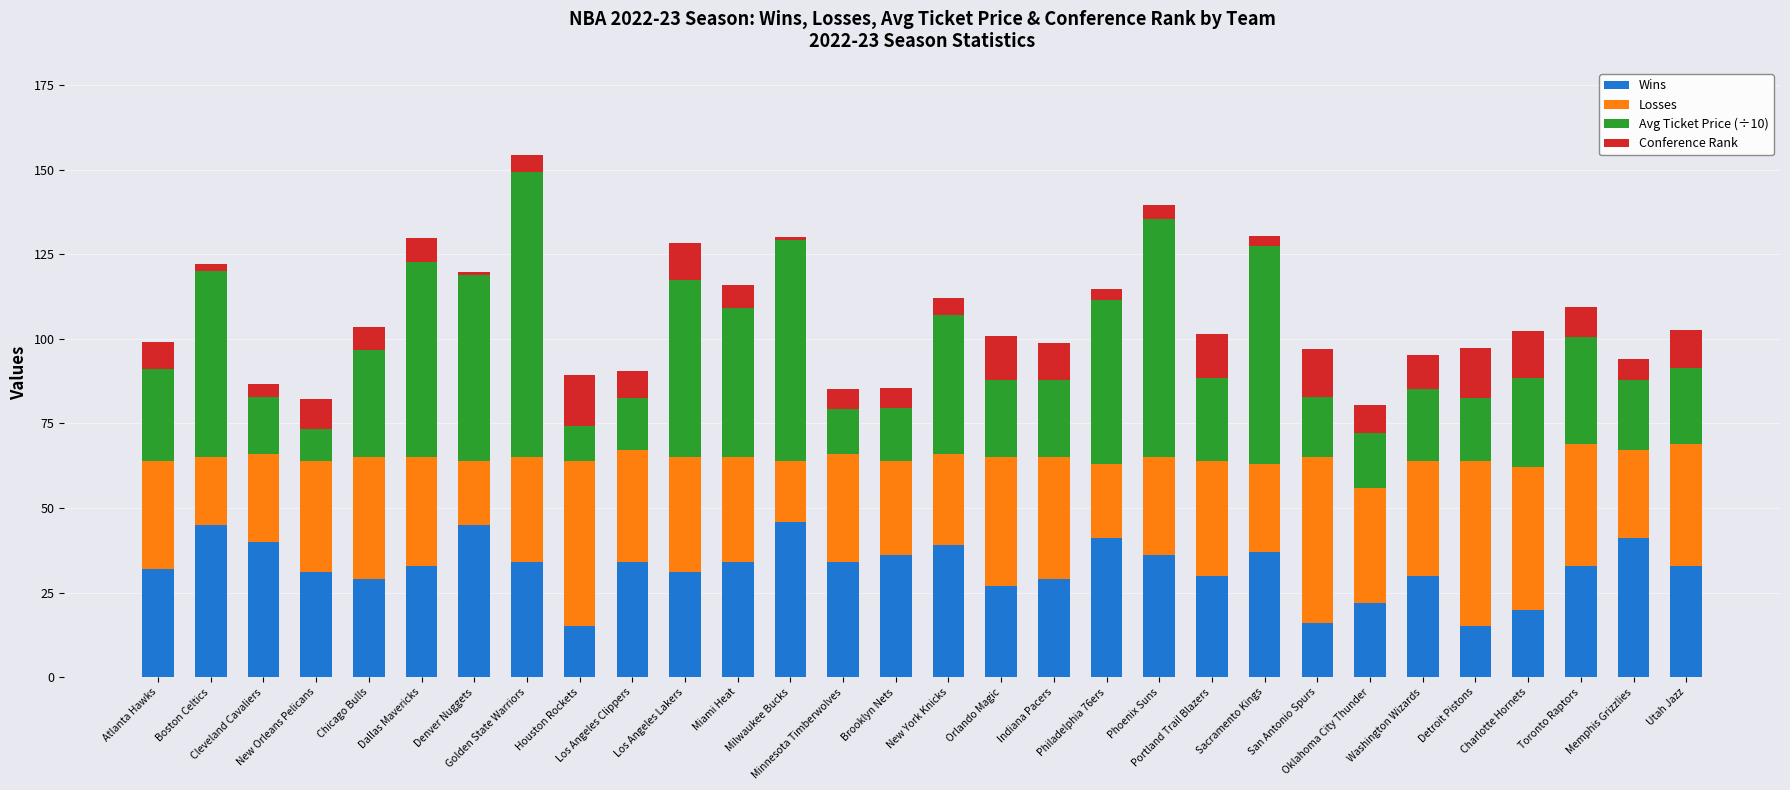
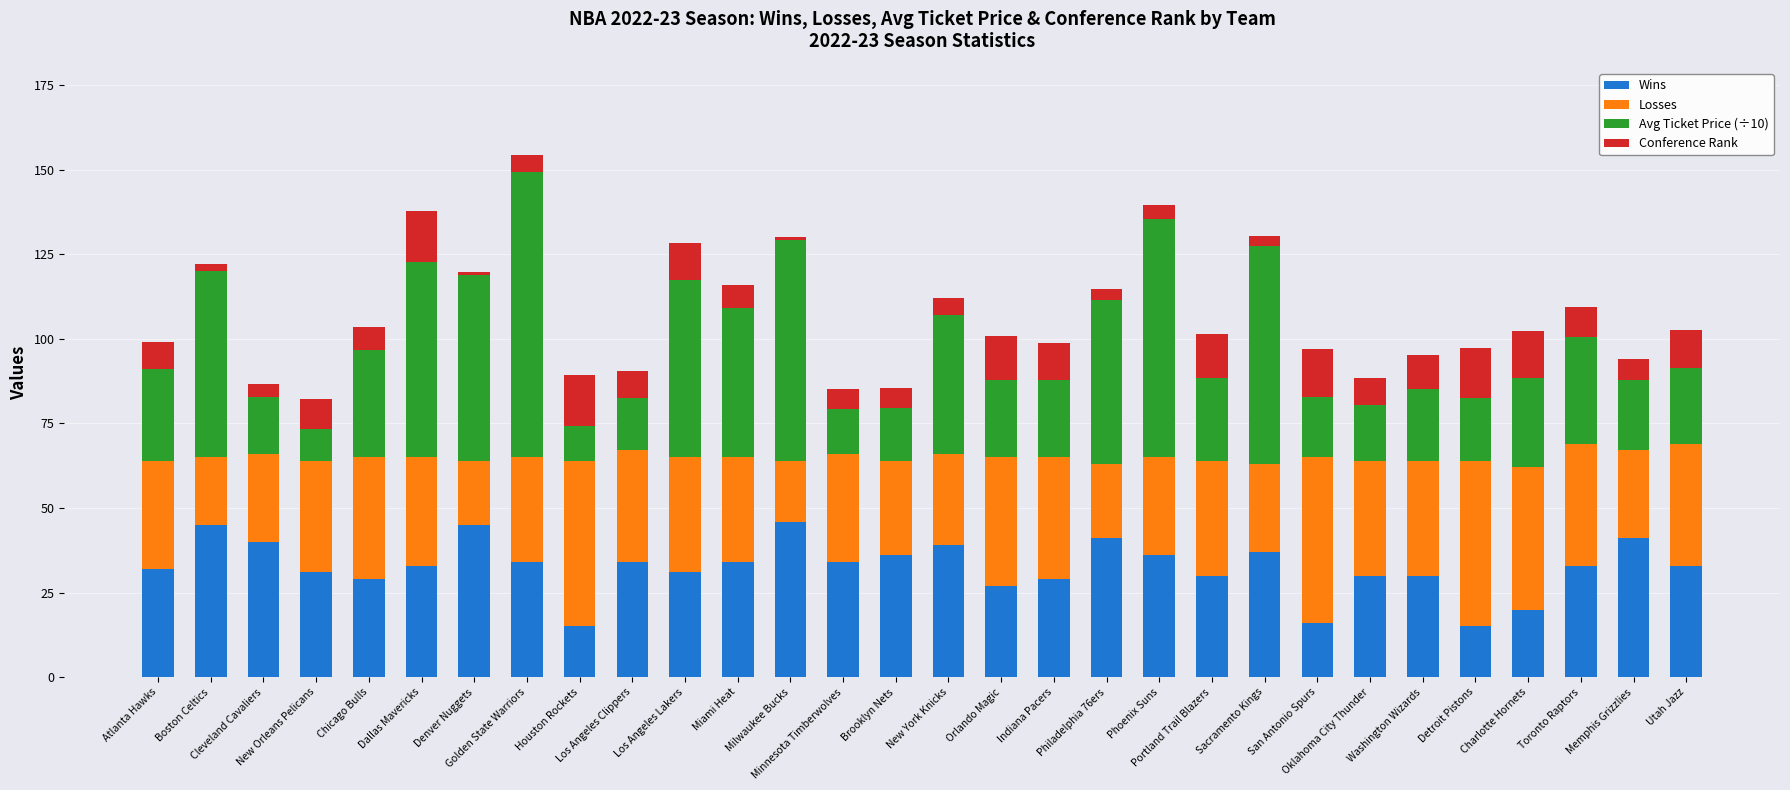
Conference Rank, Dallas Mavericks: 7 -> 15
Wins, Oklahoma City Thunder: 22 -> 30
